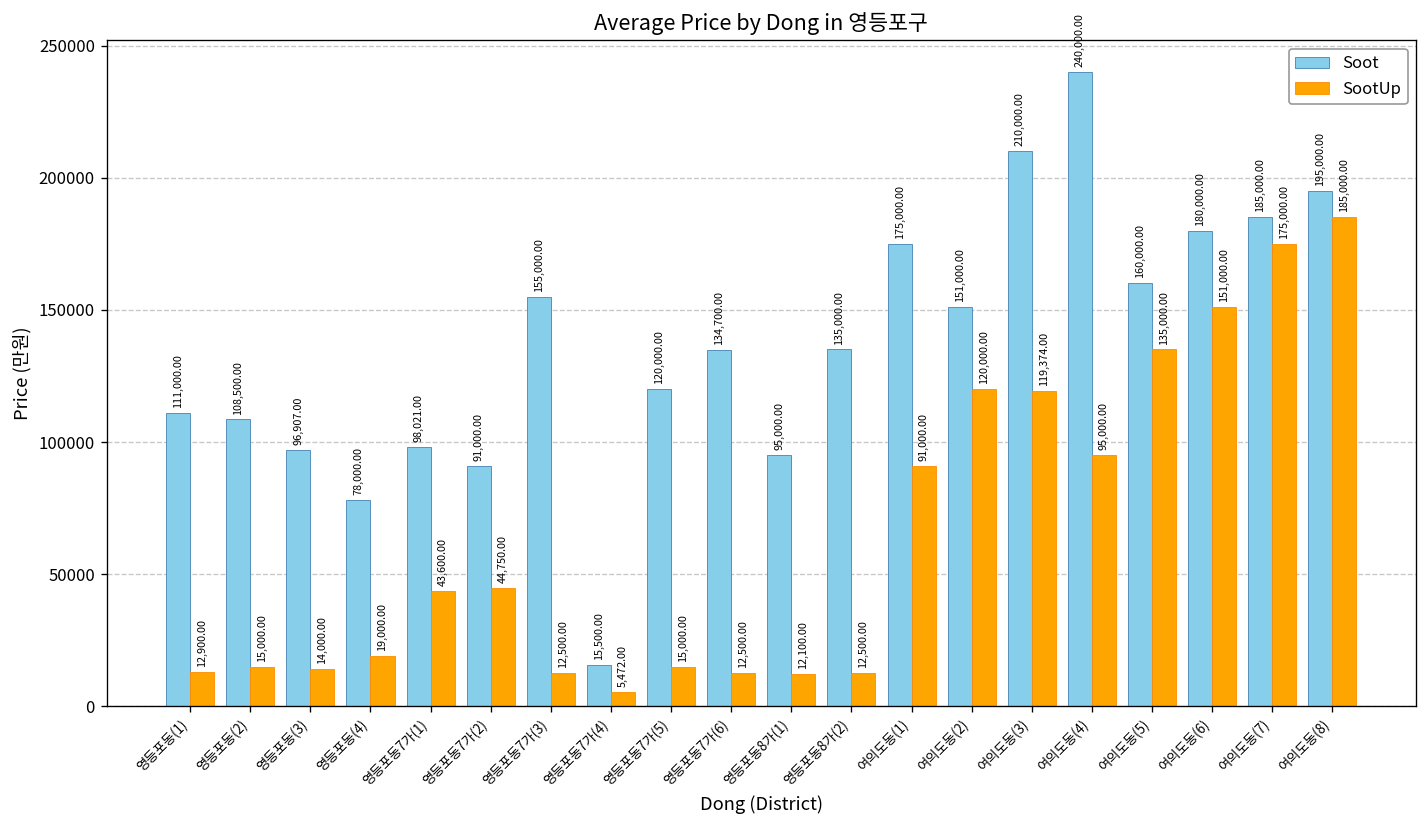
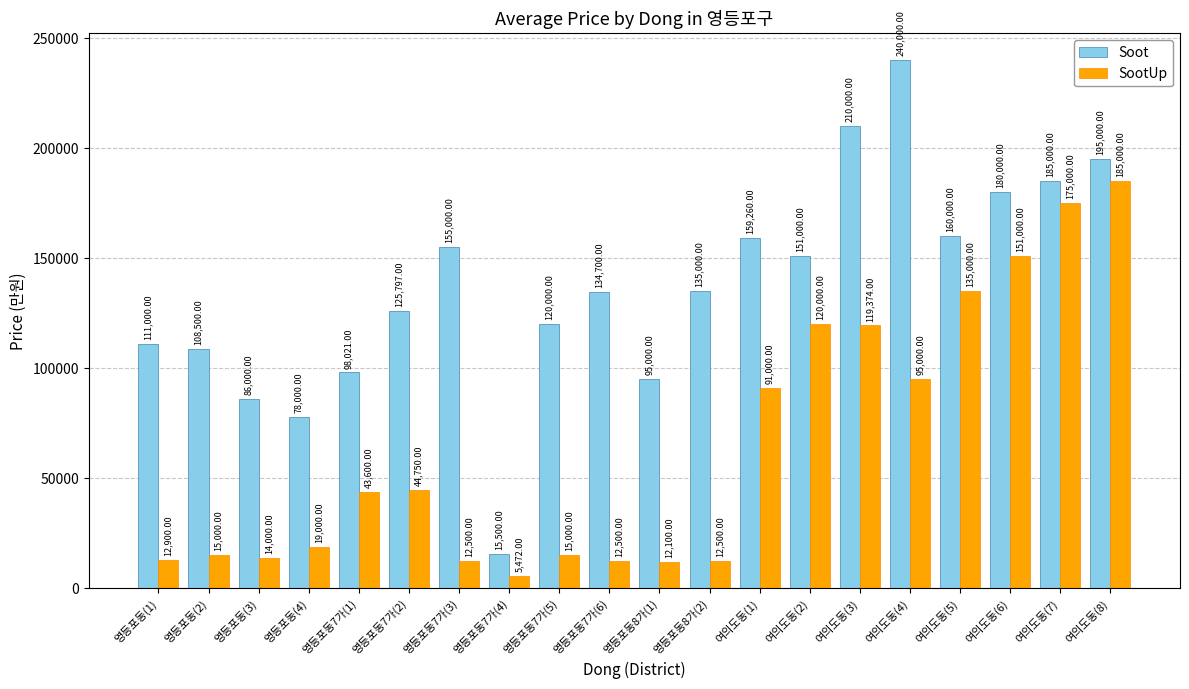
Soot, 영등포동(3): 96,907.00 -> 86,000.00
Soot, 영등포동7가(2): 91,000.00 -> 125,797.00
Soot, 여의도동(1): 175,000.00 -> 159,260.00
